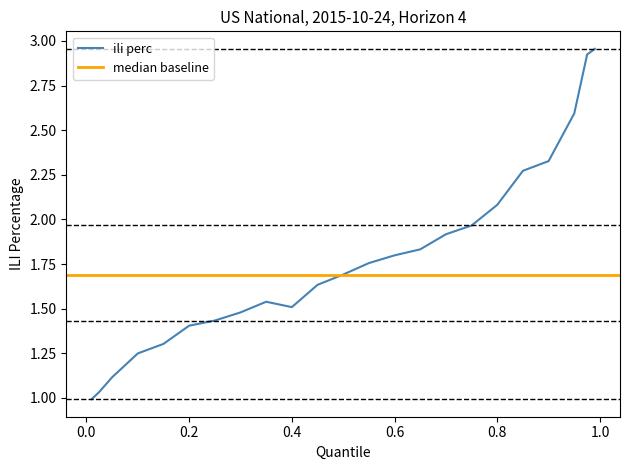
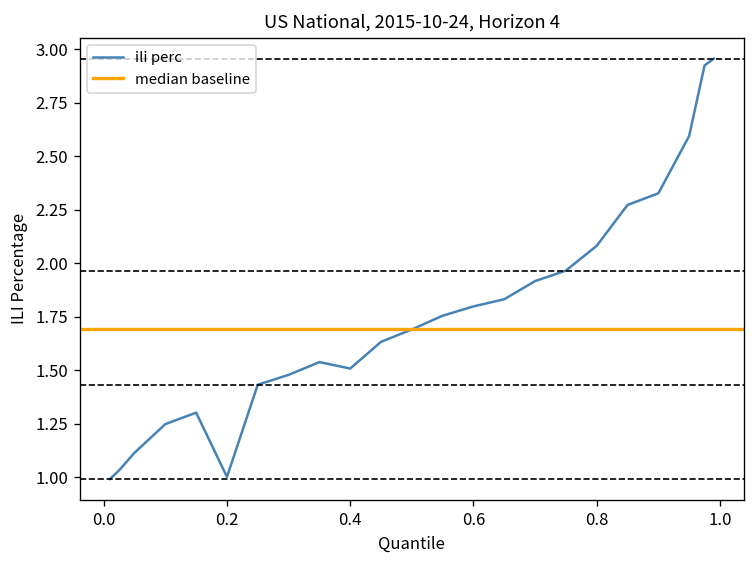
0.2: 1.40 -> 1.00
